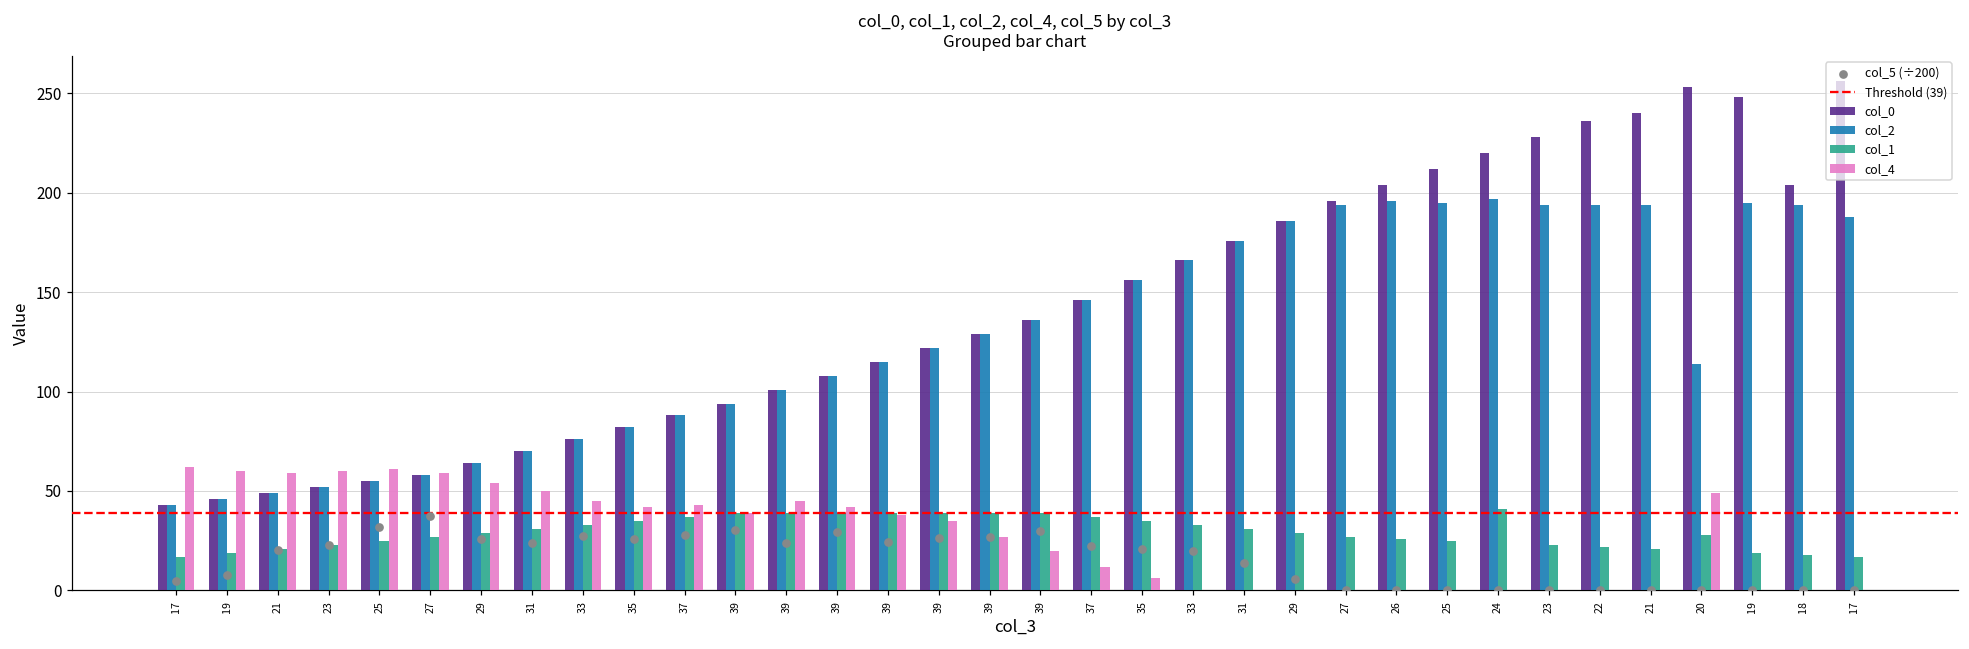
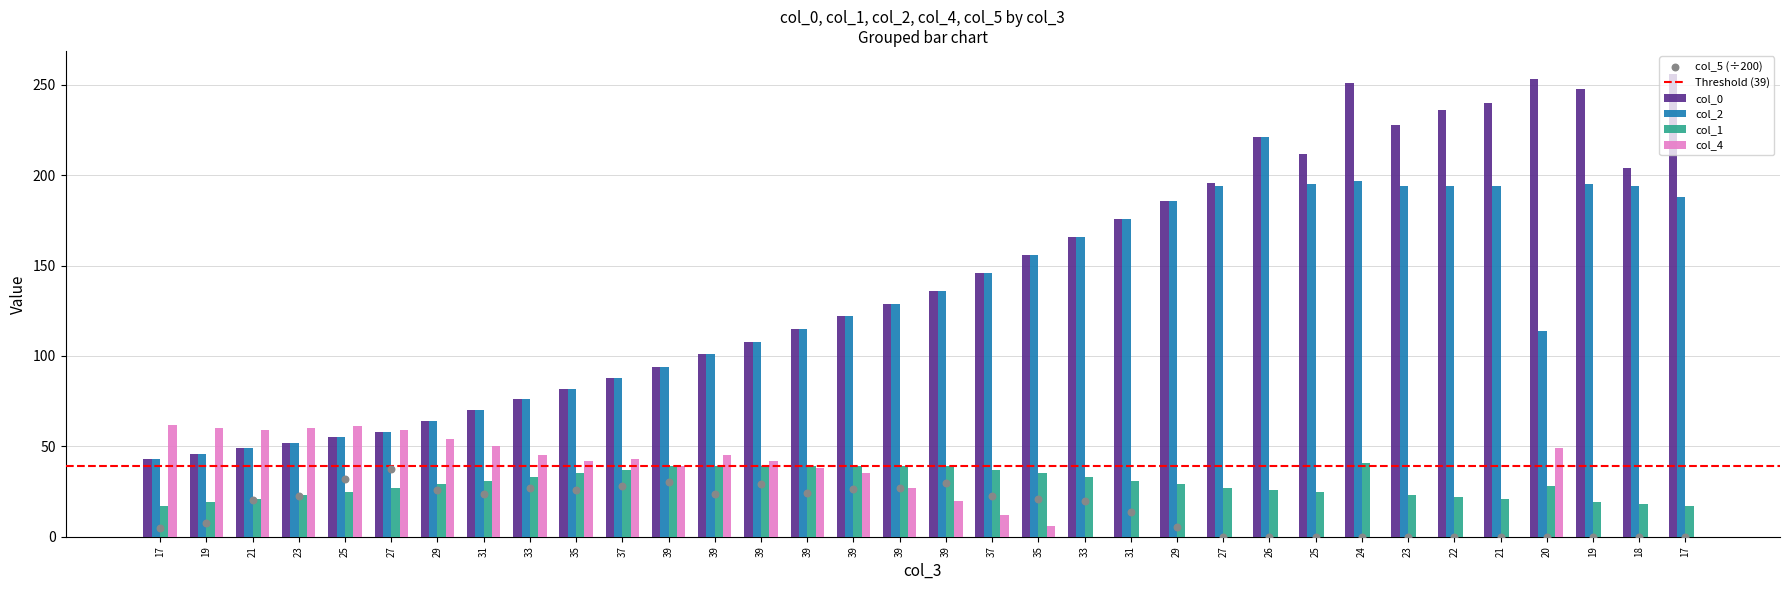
col_0, 26: 204 -> 221
col_2, 26: 196 -> 221
col_0, 24: 220 -> 251
